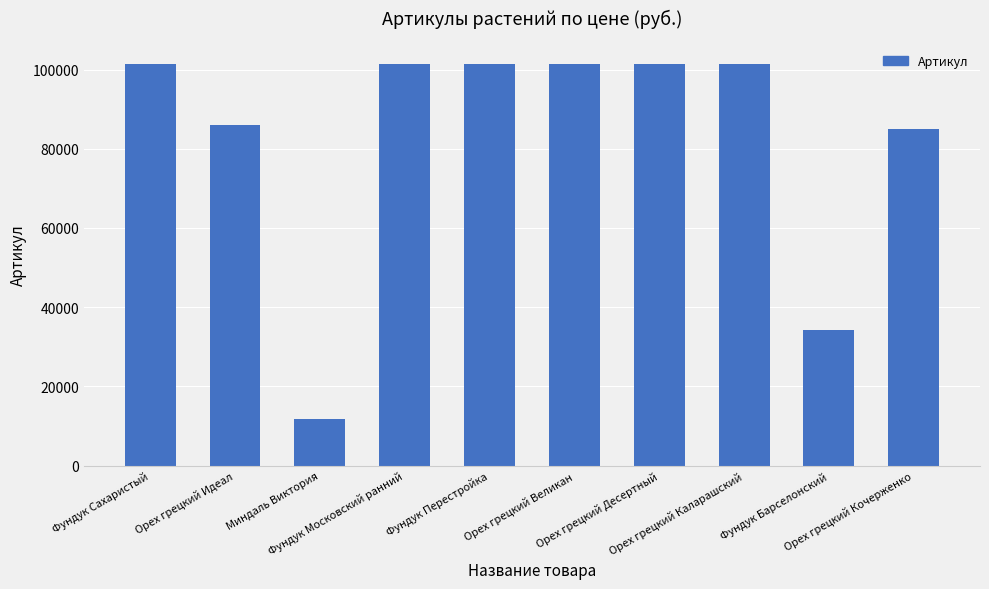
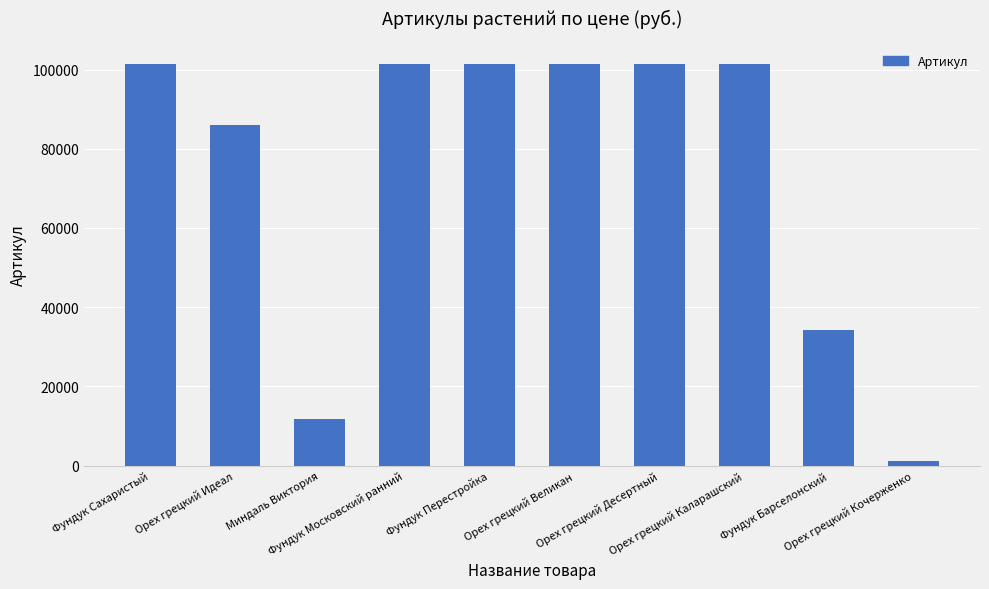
Орех грецкий Кочерженко: 85000 -> 1000
